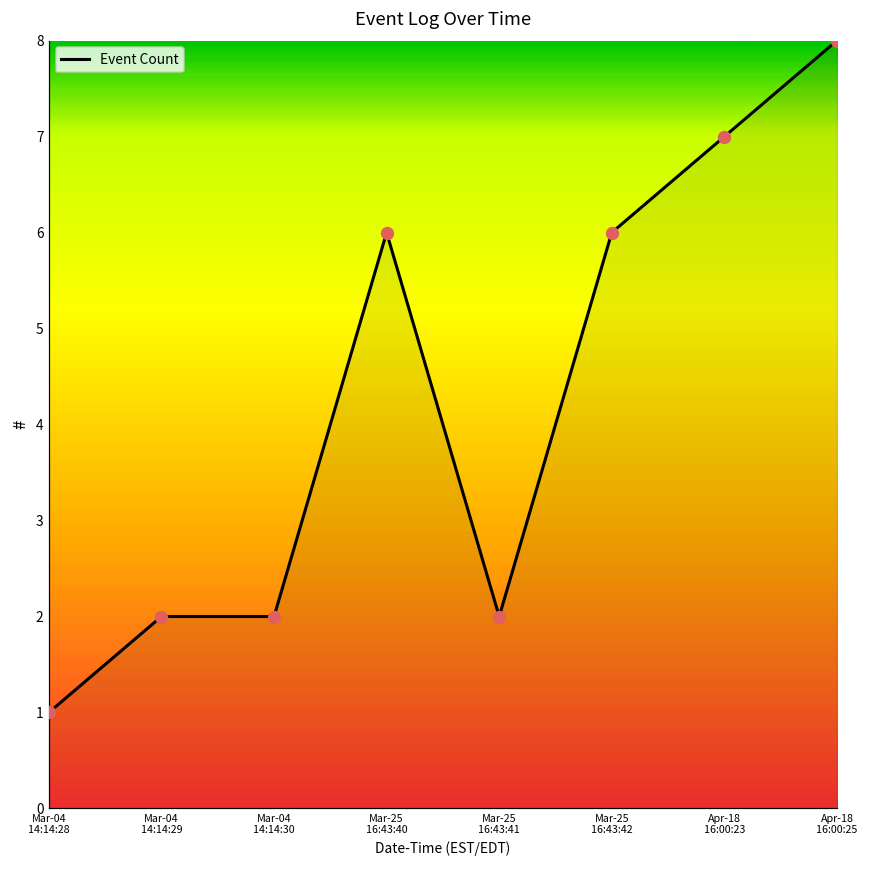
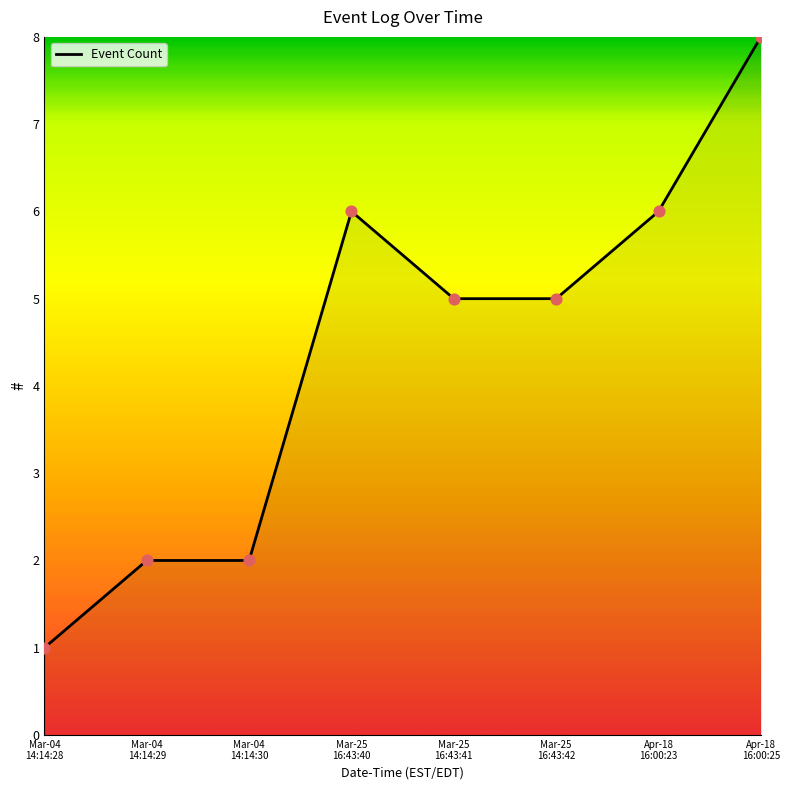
Mar-25 16:43:41: 2 -> 5
Mar-25 16:43:42: 6 -> 5
Apr-18 16:00:23: 7 -> 6
